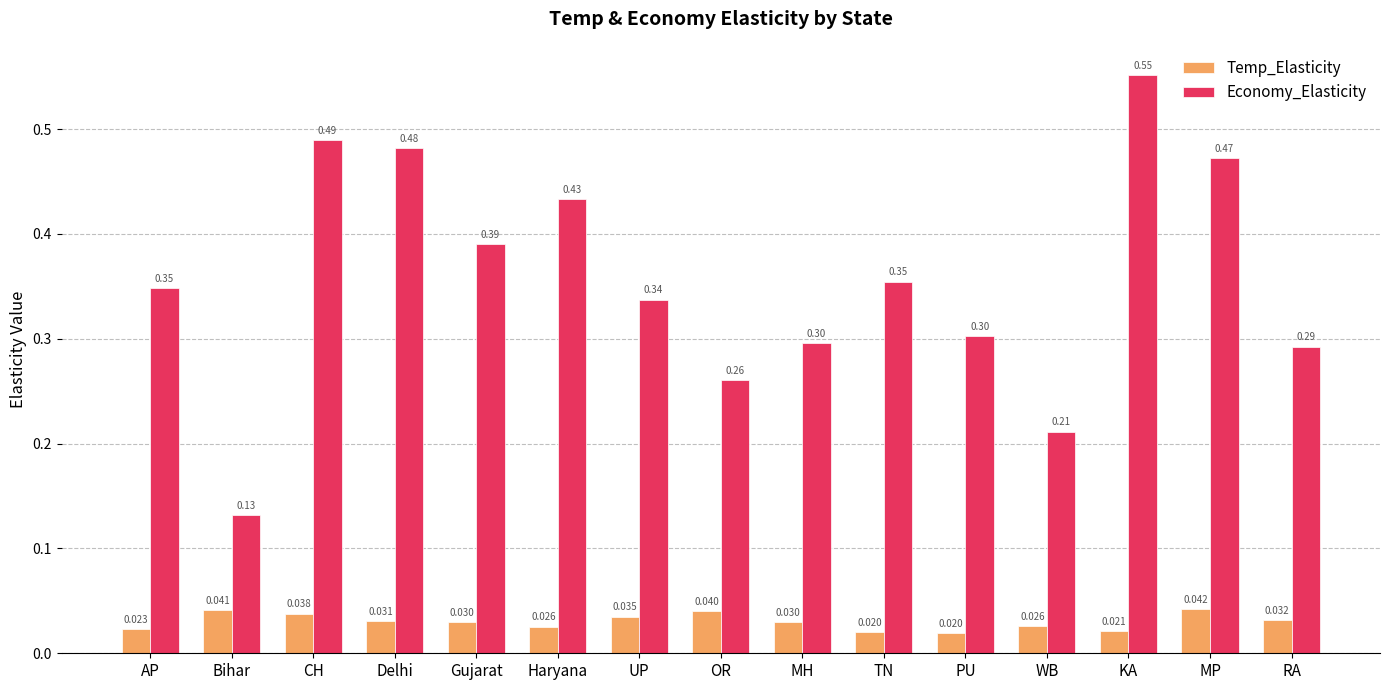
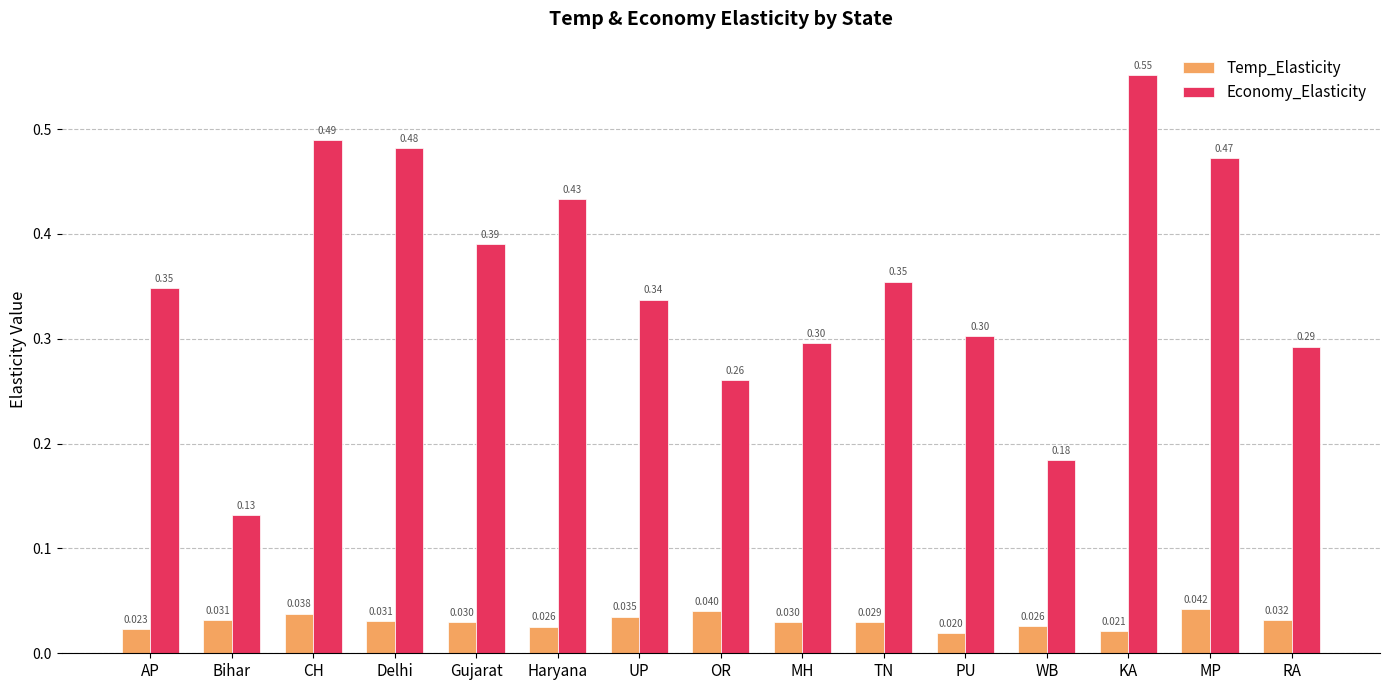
Temp_Elasticity, Bihar: 0.041 -> 0.031
Temp_Elasticity, TN: 0.020 -> 0.029
Economy_Elasticity, WB: 0.21 -> 0.18
